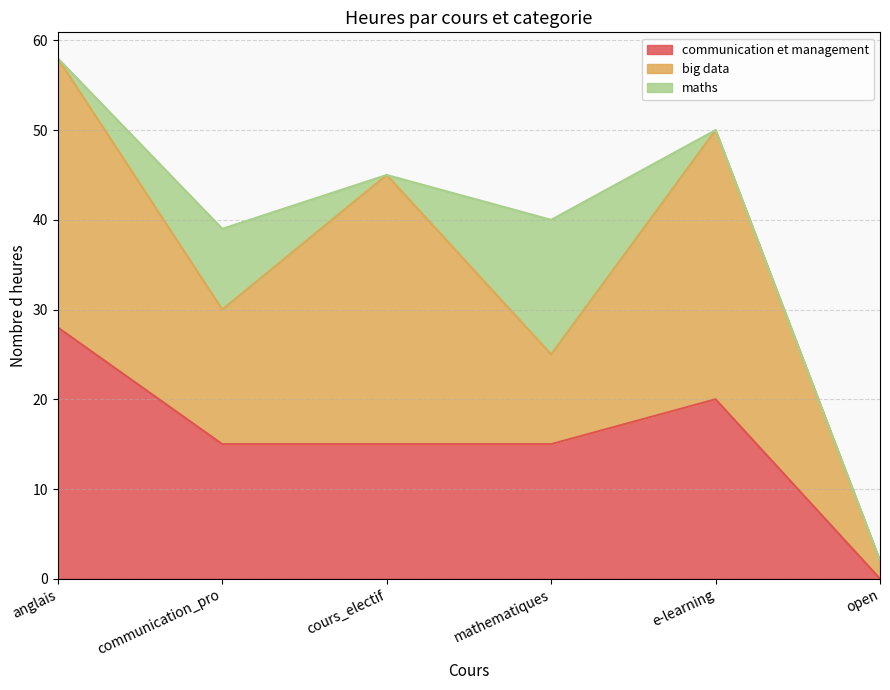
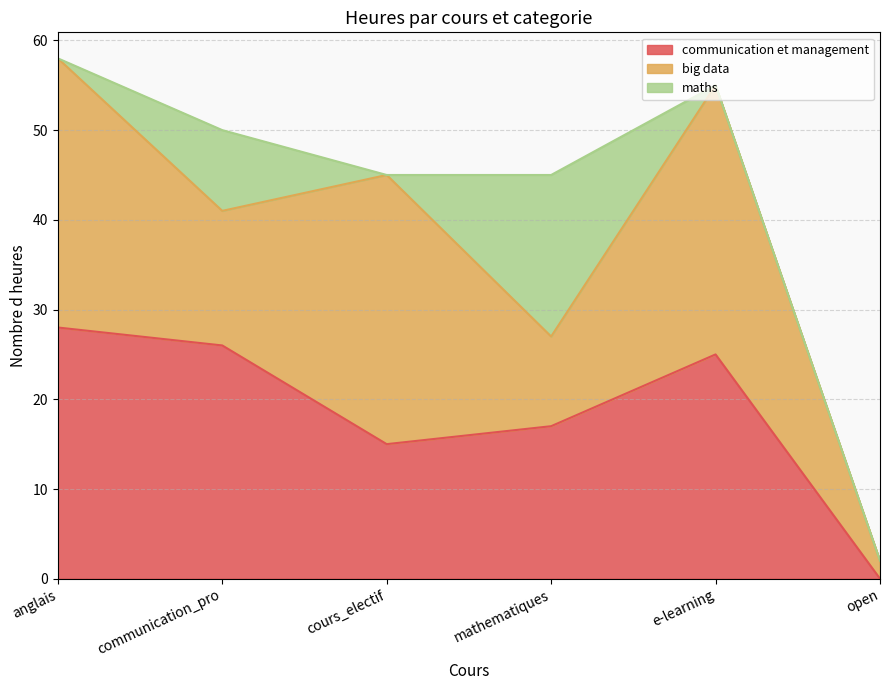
communication et management, communication_pro: 15 -> 26
communication et management, mathematiques: 15 -> 17
maths, mathematiques: 15 -> 18
communication et management, e-learning: 20 -> 25
